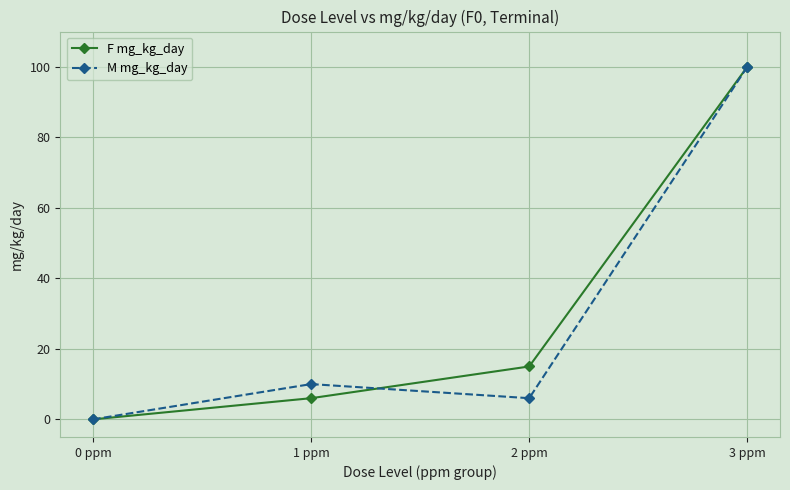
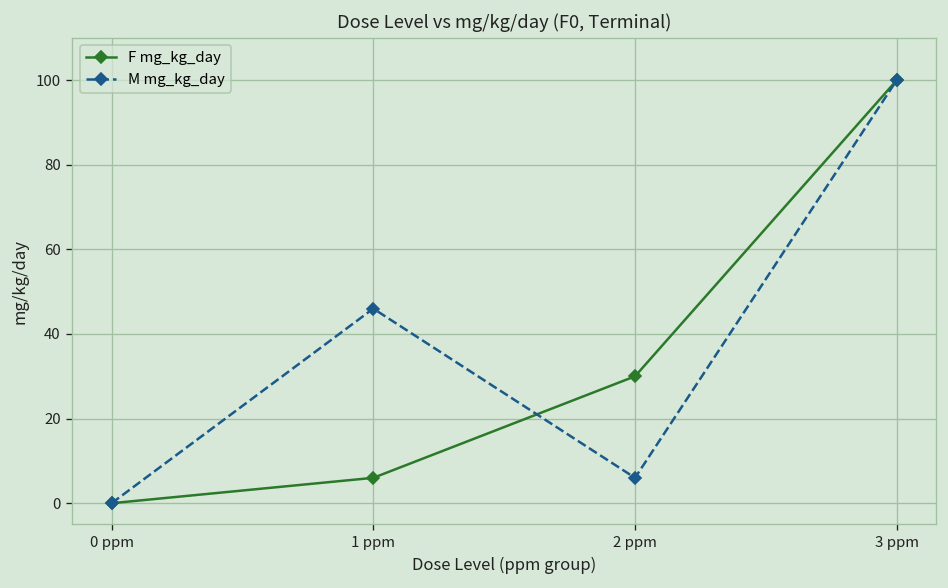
M mg_kg_day, 1 ppm: 10 -> 46
F mg_kg_day, 2 ppm: 15 -> 30
